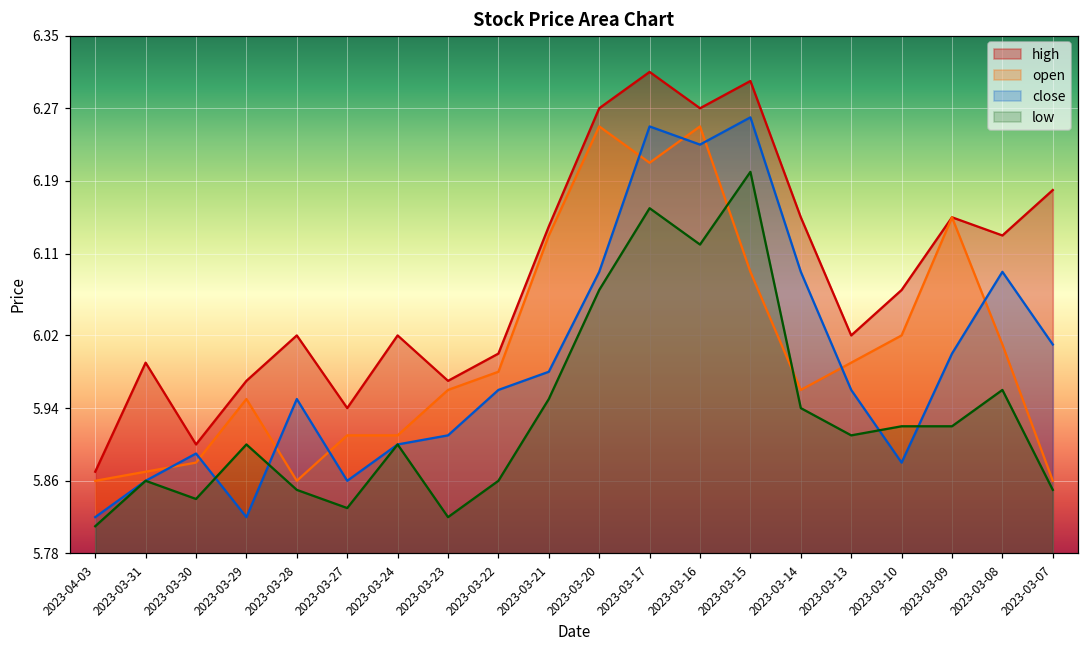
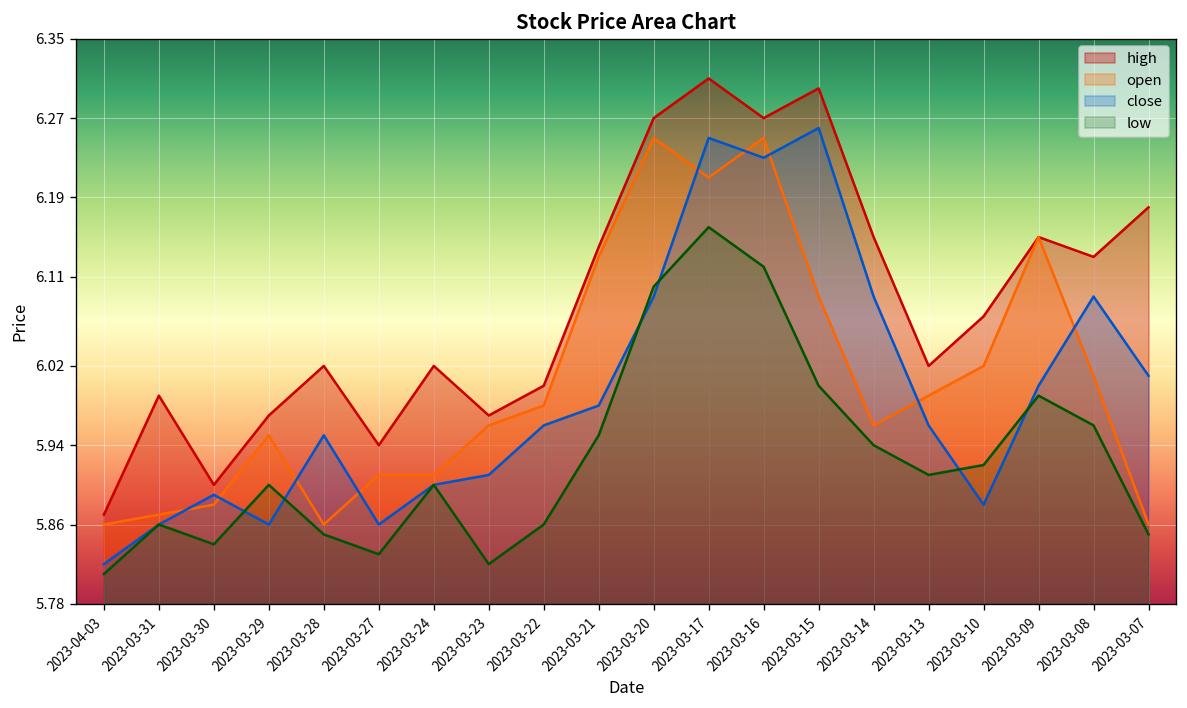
close, 2023-03-29: 5.82 -> 5.86
low, 2023-03-20: 6.07 -> 6.10
low, 2023-03-15: 6.2 -> 6.0
low, 2023-03-09: 5.92 -> 5.99
